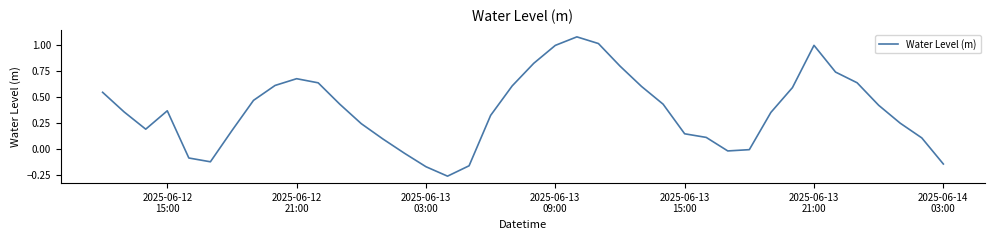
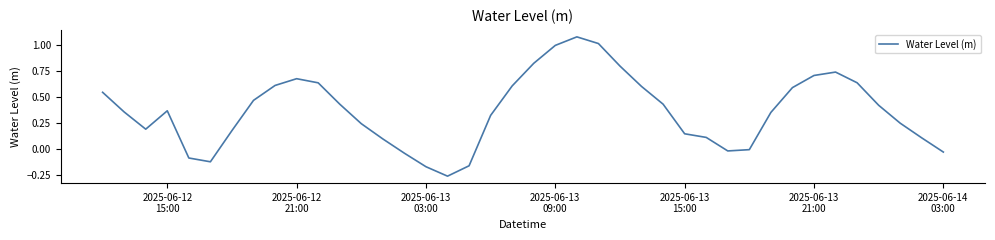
2025-06-13 21:00: 0.99 -> 0.71
2025-06-14 03:00: -0.14 -> -0.03
